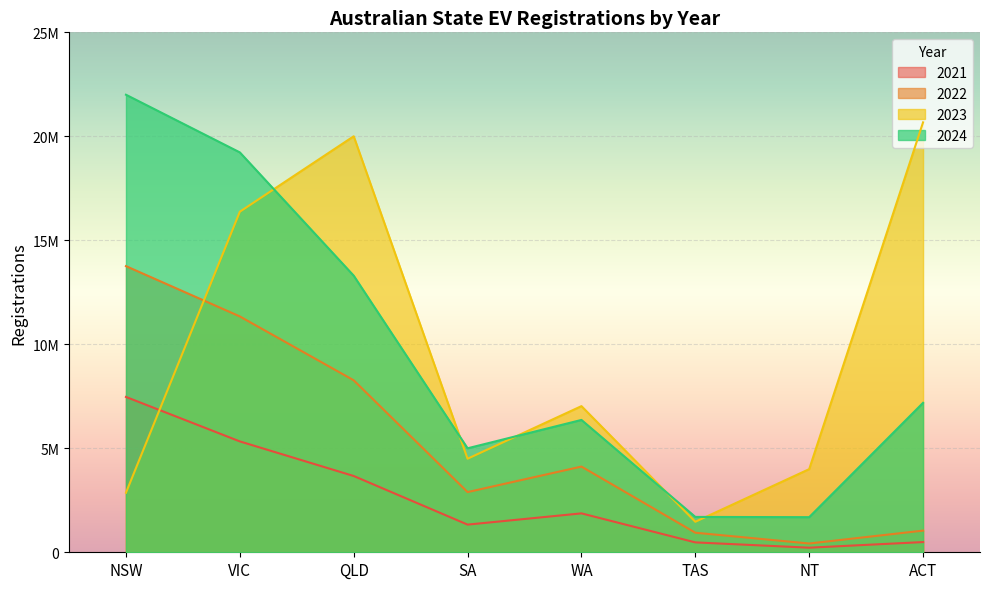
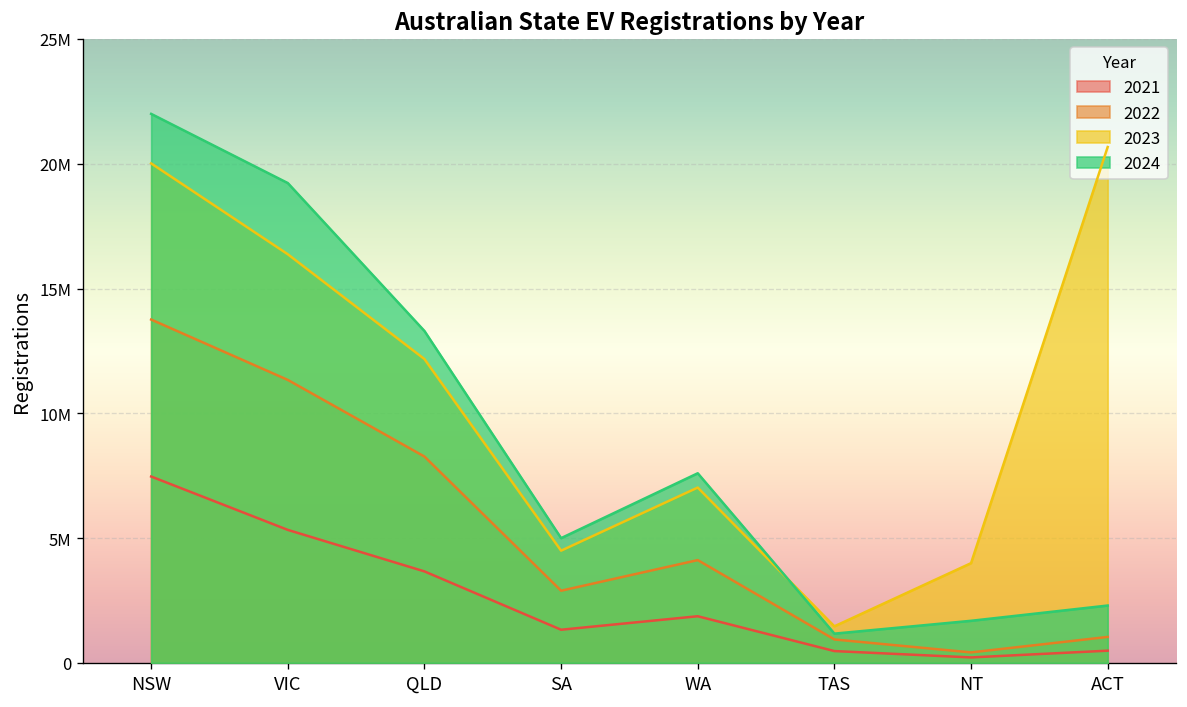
2023, NSW: 2900000 -> 20000000
2023, QLD: 20000000 -> 12200000
2024, WA: 6400000 -> 7600000
2024, TAS: 1700000 -> 1200000
2024, ACT: 7200000 -> 2300000
